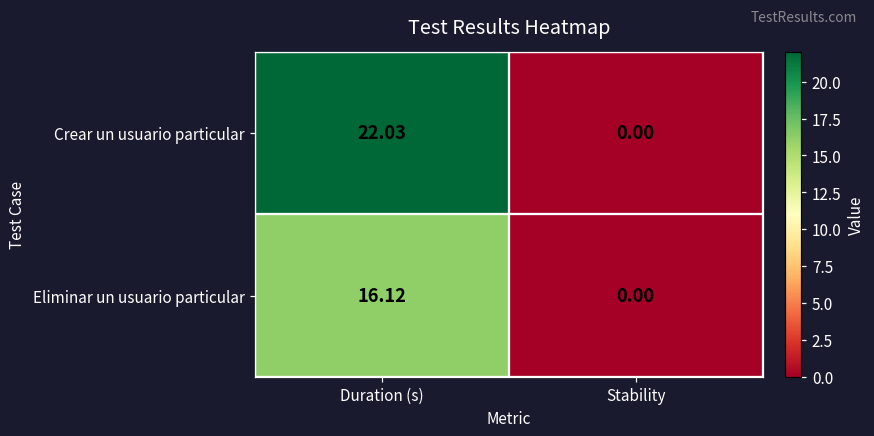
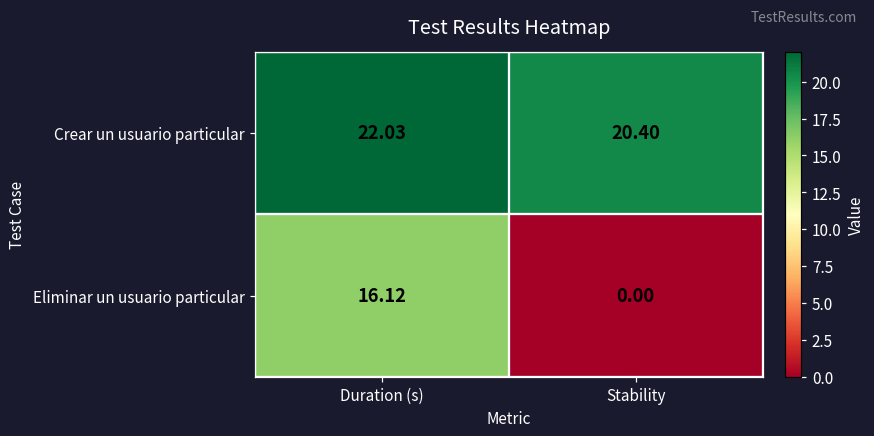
Crear un usuario particular, Stability: 0.00 -> 20.40
